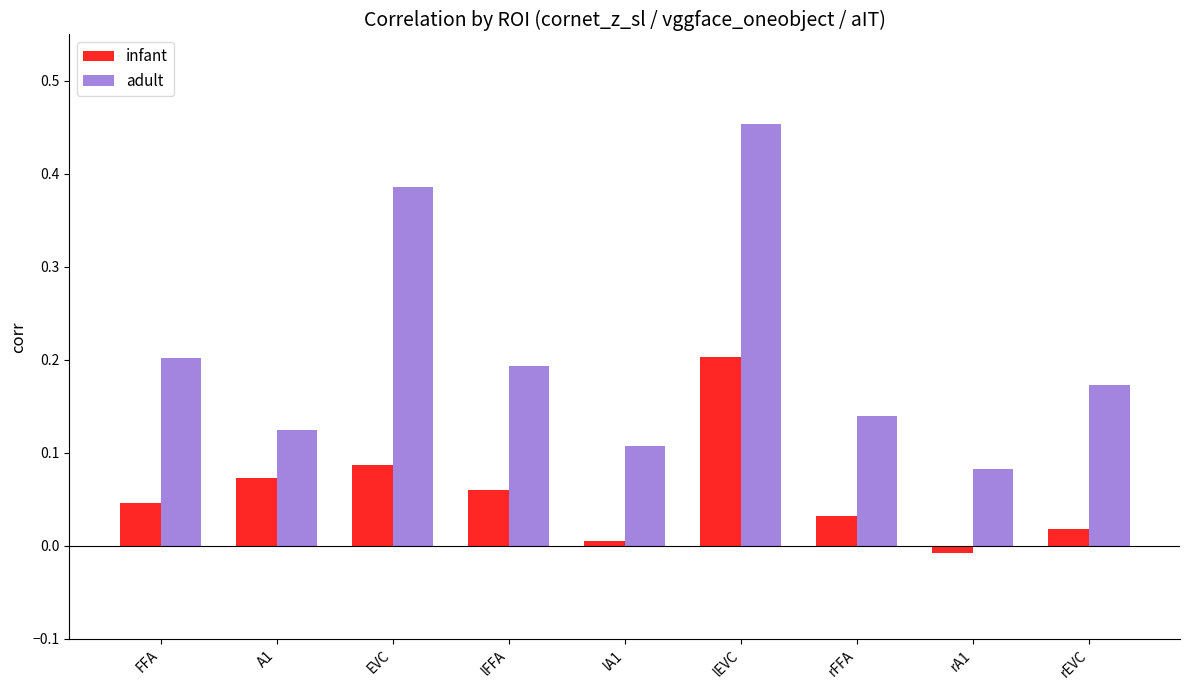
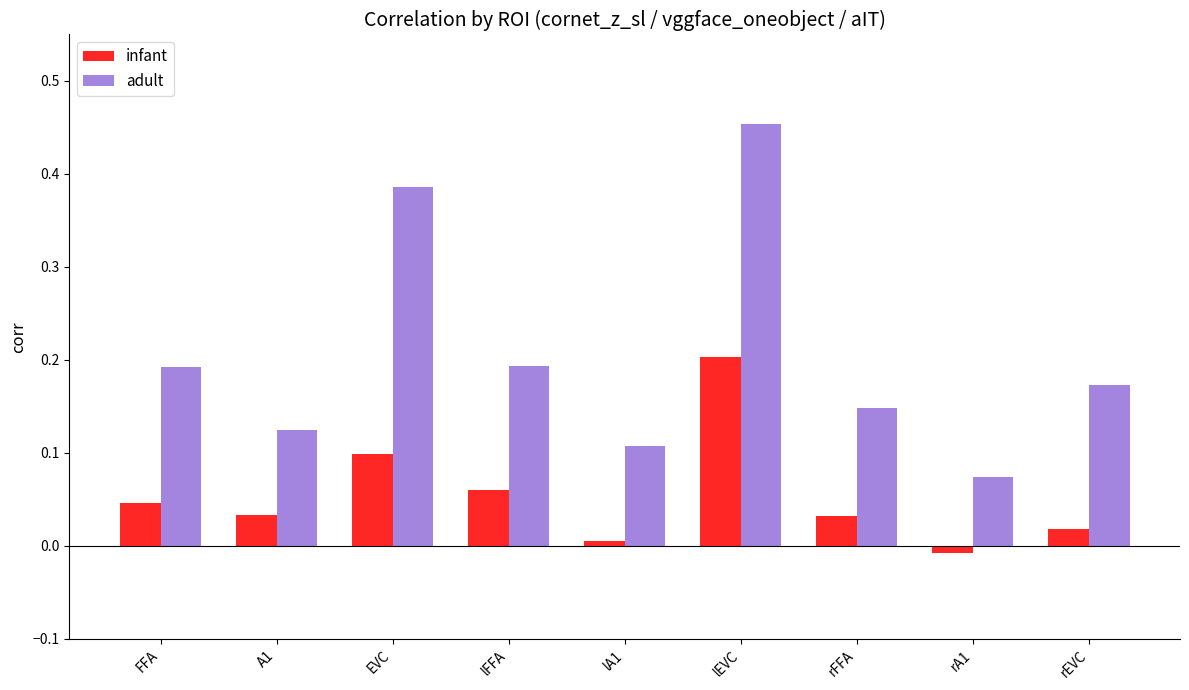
adult, FFA: 0.20 -> 0.19
infant, A1: 0.07 -> 0.03
infant, EVC: 0.09 -> 0.10
adult, rFFA: 0.14 -> 0.15
adult, rA1: 0.08 -> 0.07
